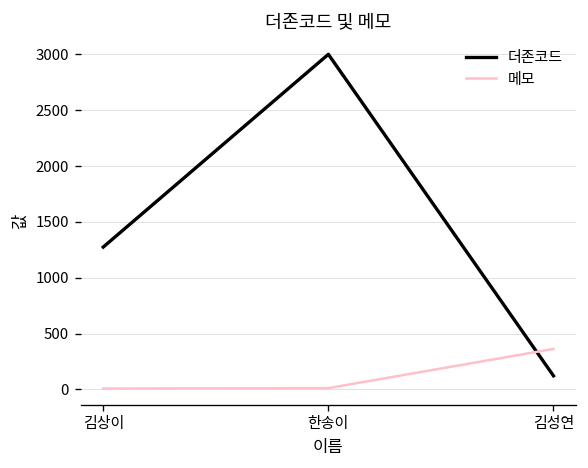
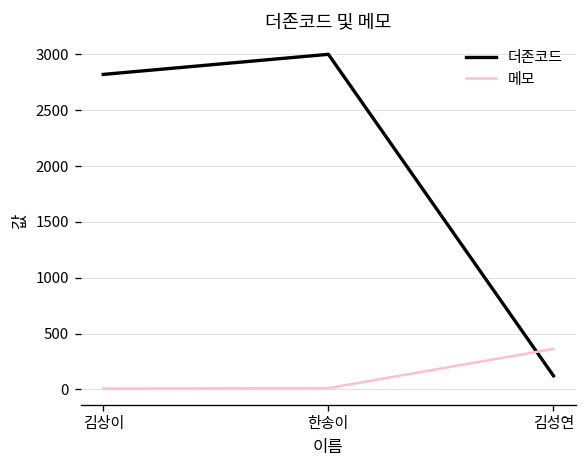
더존코드, 김상이: 1300 -> 2800
